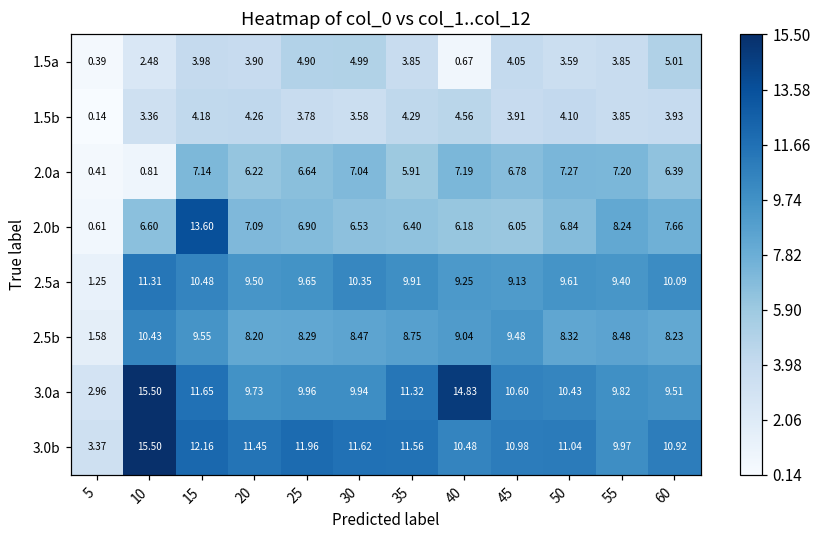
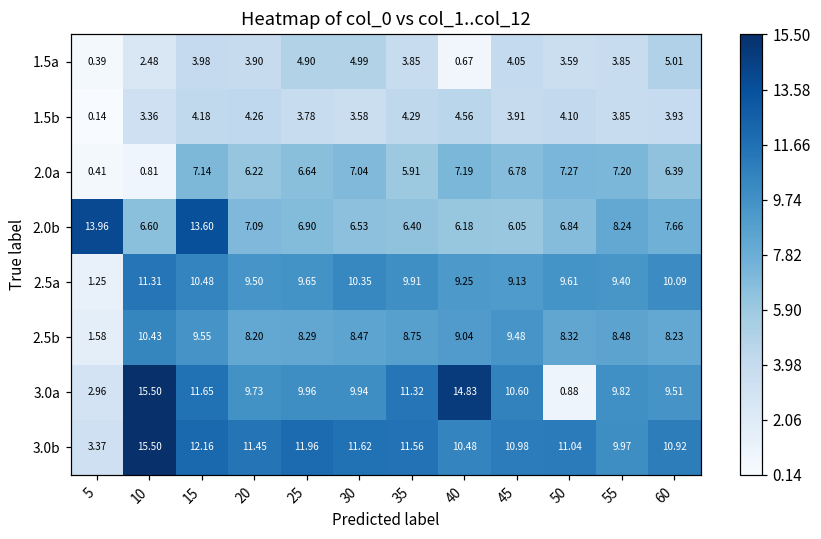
2.0b, 5: 0.61 -> 13.96
3.0a, 50: 10.43 -> 0.88
